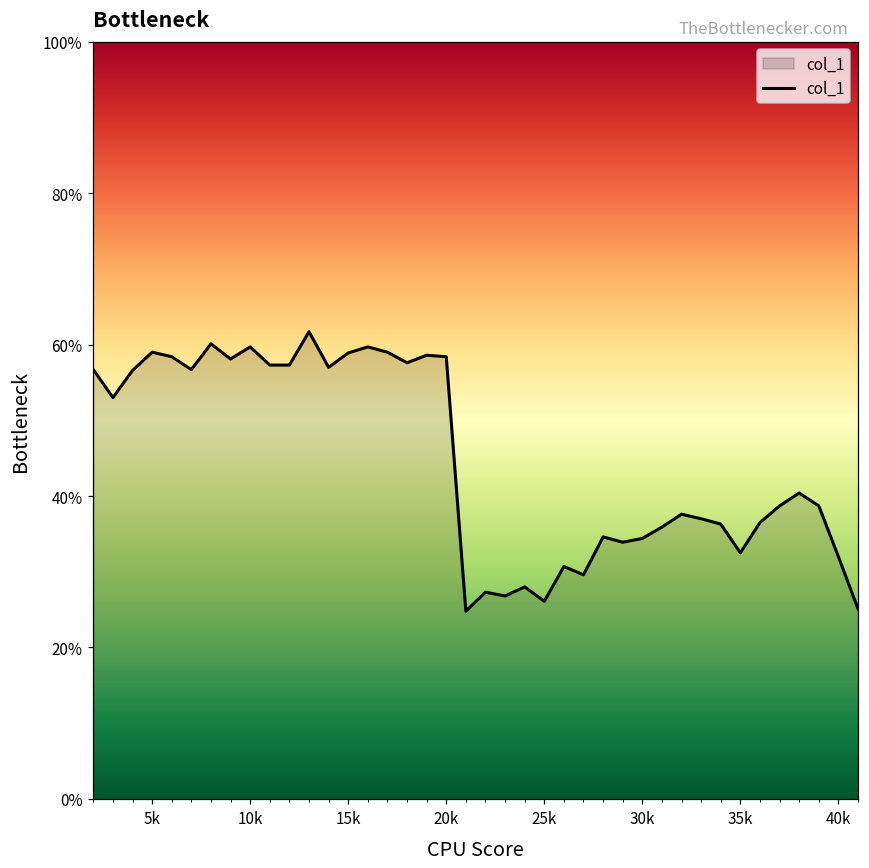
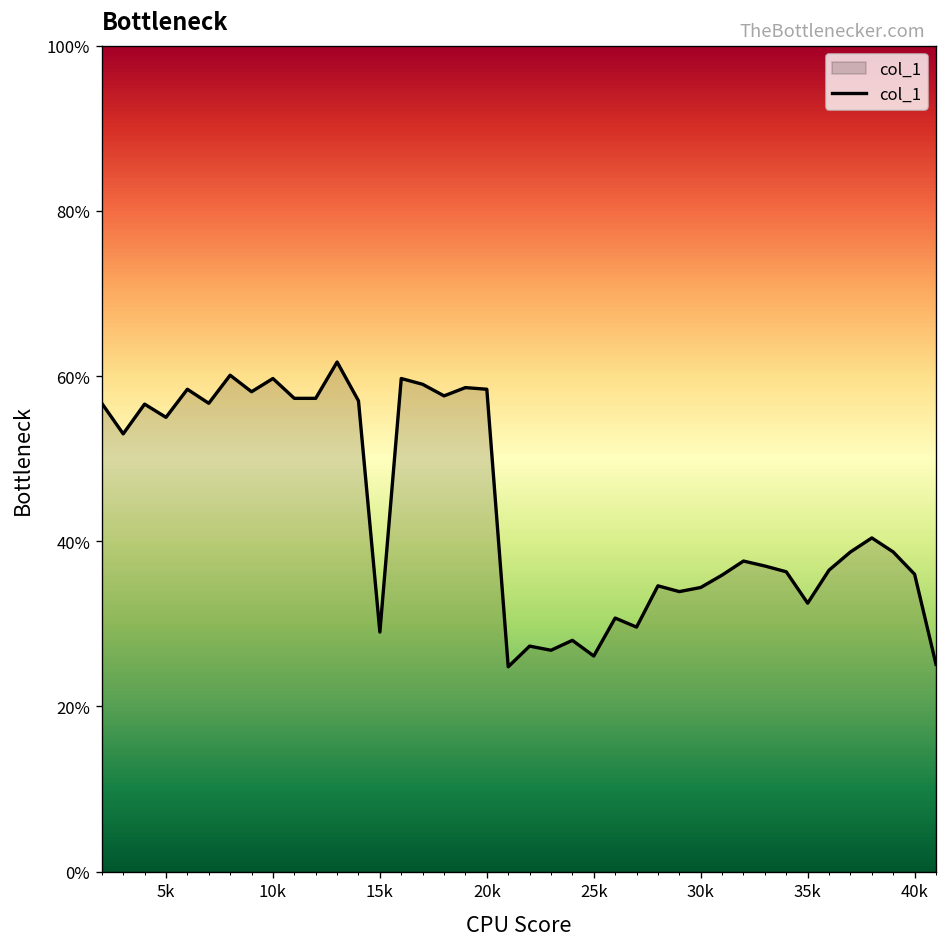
5k: 59% -> 55%
15k: 59% -> 29%
40k: 32% -> 36%
